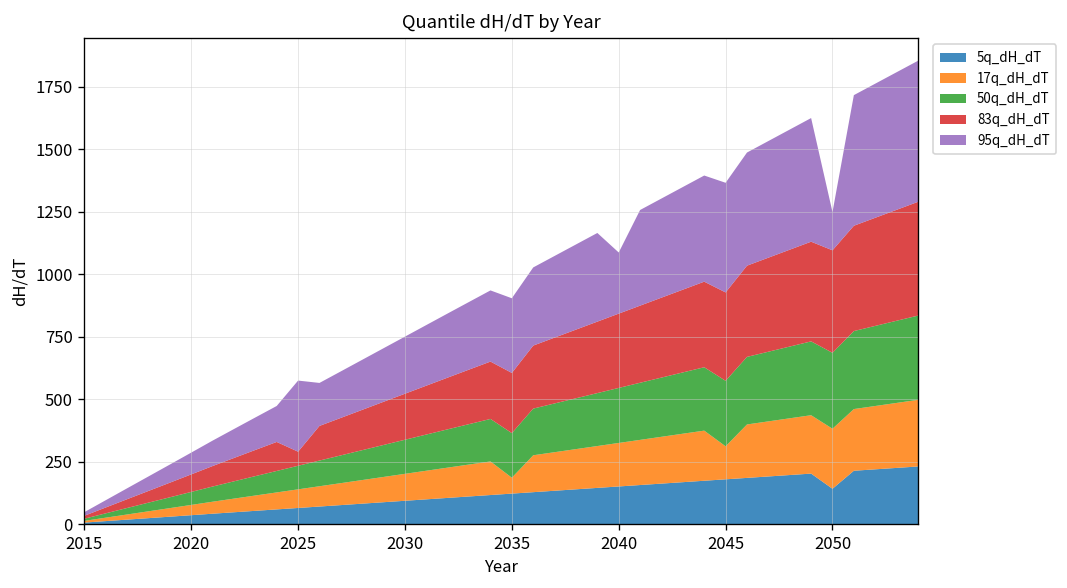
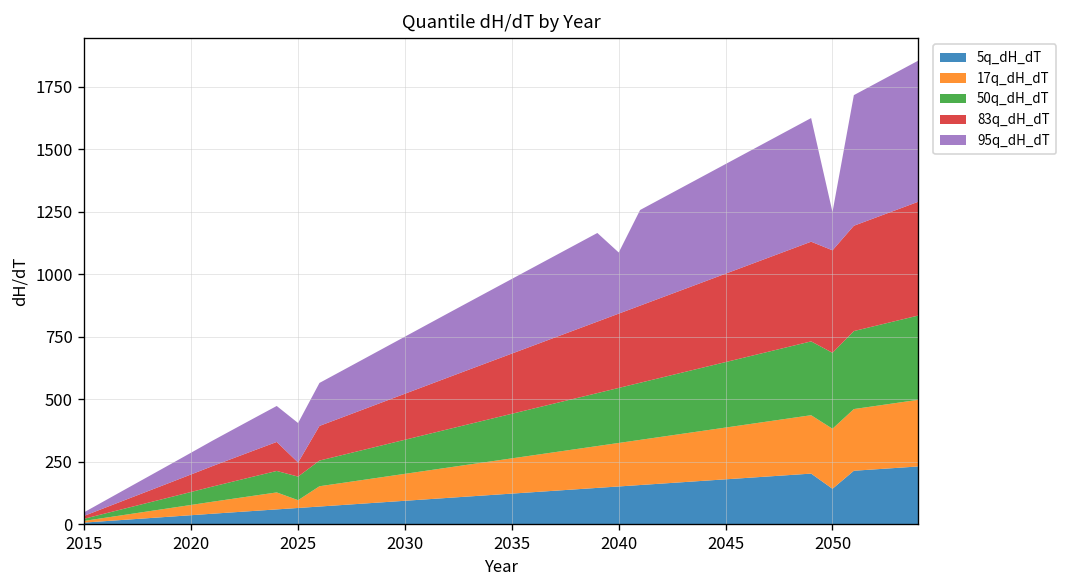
17q_dH_dT, 2025: 70 -> 30
95q_dH_dT, 2025: 280 -> 160
17q_dH_dT, 2035: 60 -> 140
17q_dH_dT, 2045: 130 -> 210
